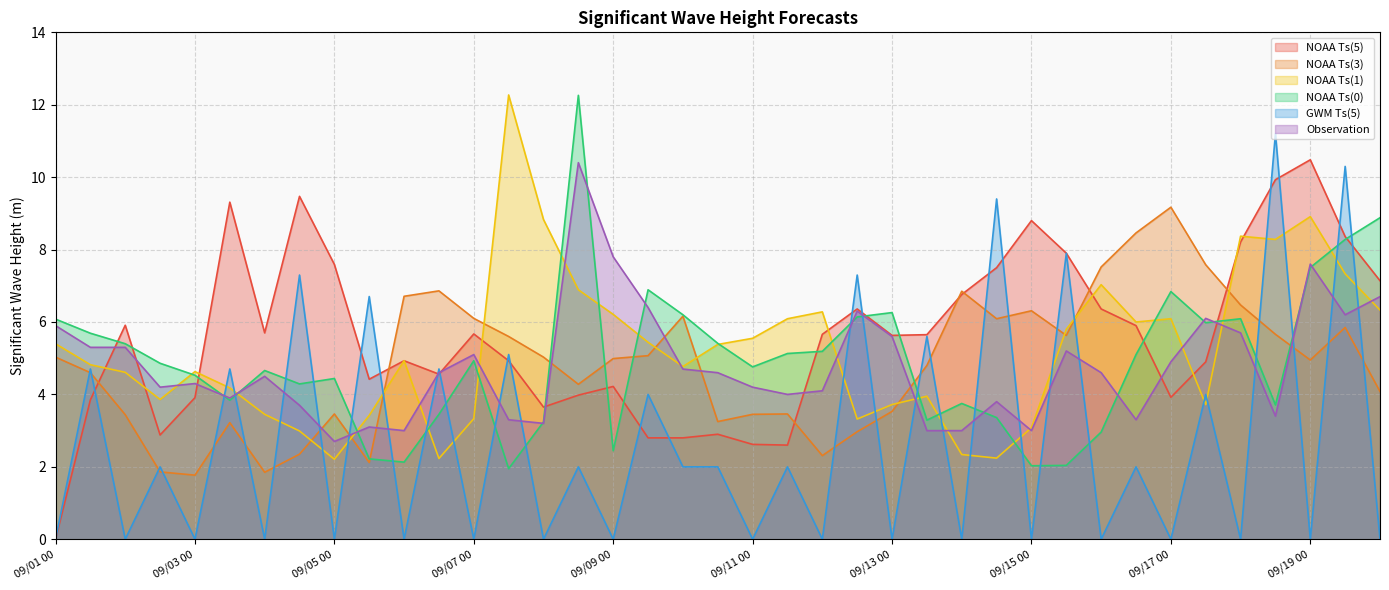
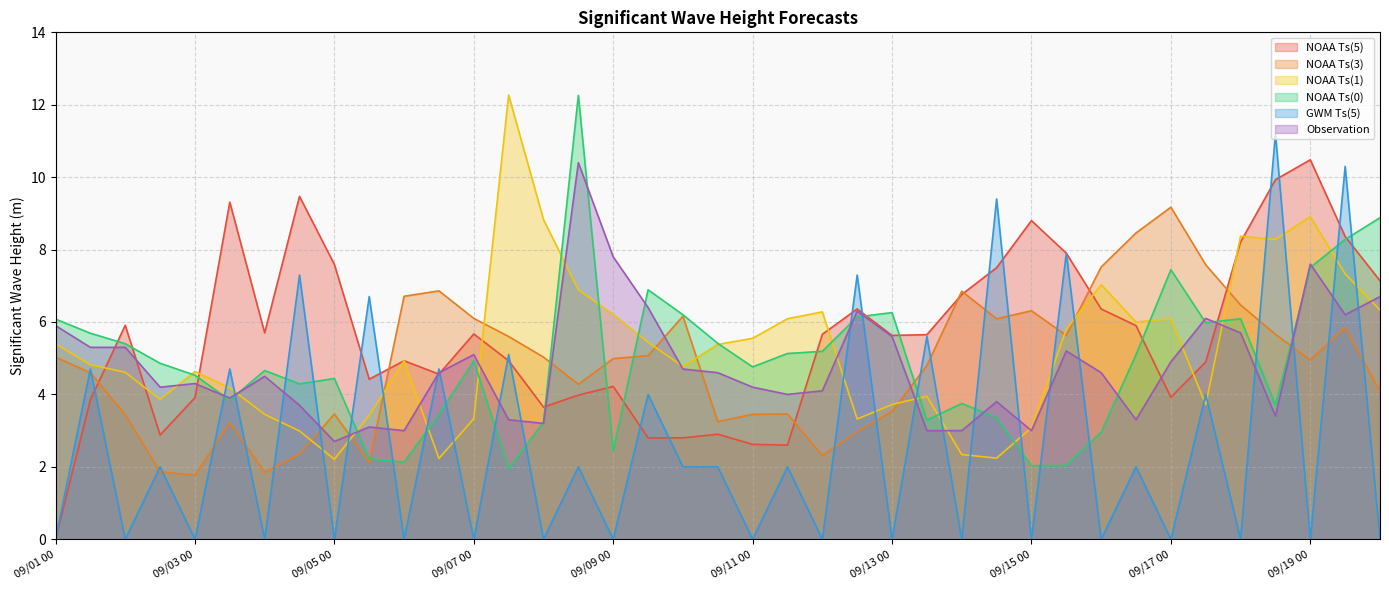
NOAA Ts(0), 09/17 00: 6.8 -> 7.4
